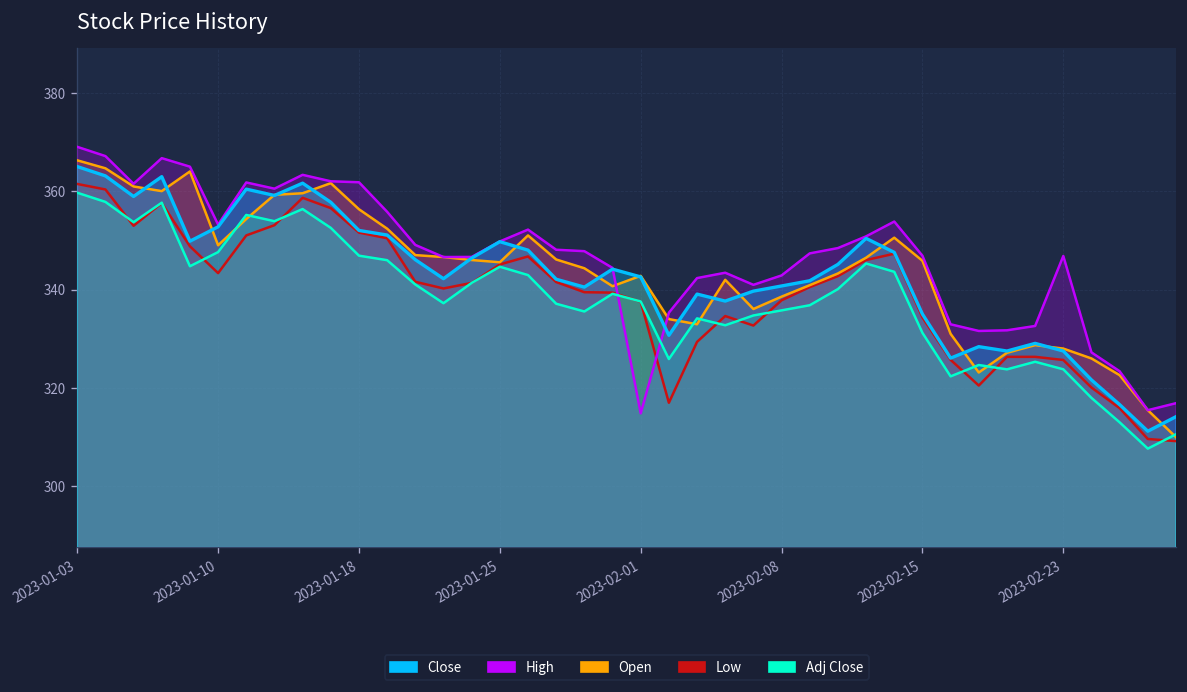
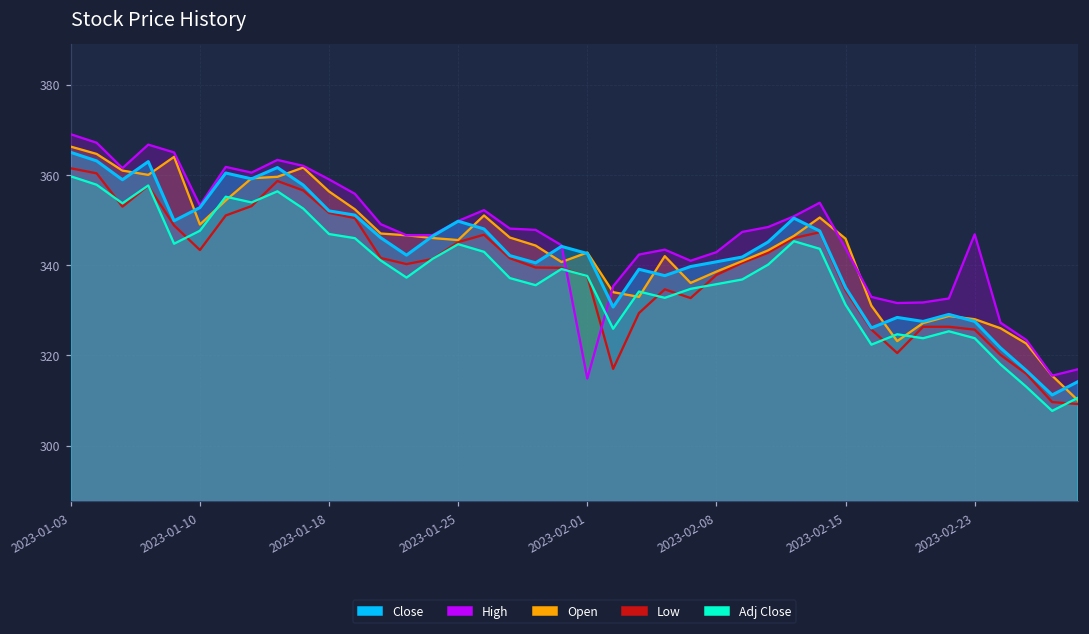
High, 2023-01-18: 362 -> 359
High, 2023-02-15: 347 -> 344
